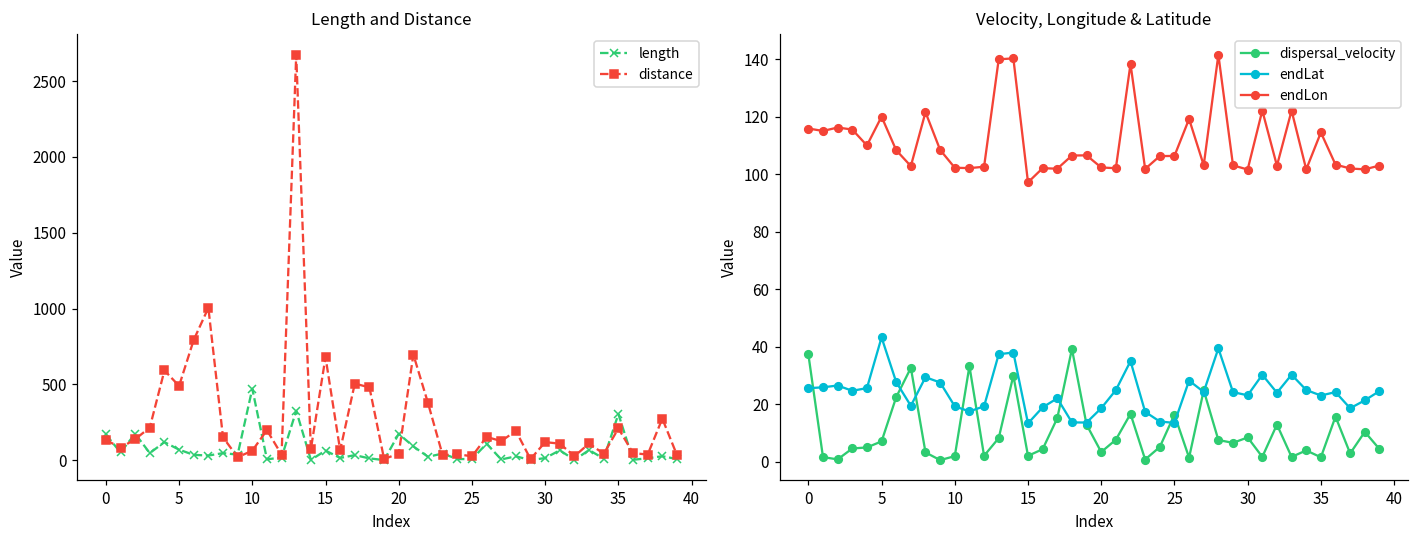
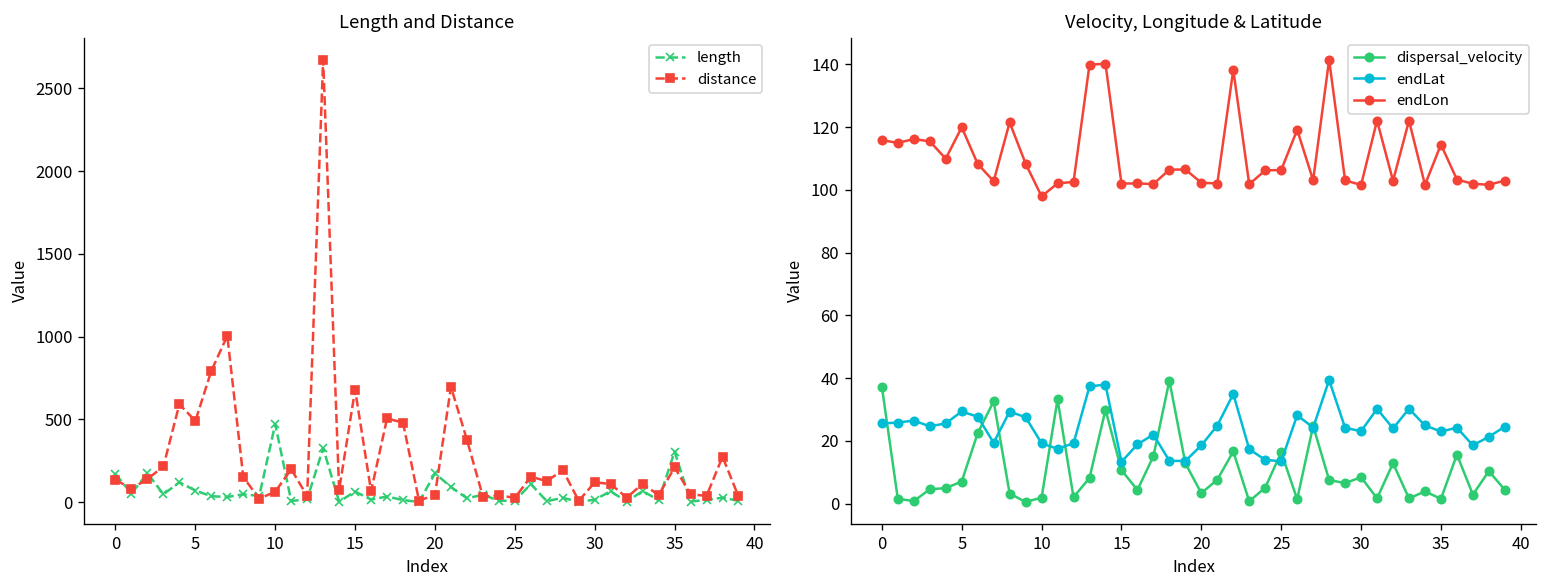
Velocity, Longitude & Latitude, endLat, 5: 43 -> 29
Velocity, Longitude & Latitude, endLon, 10: 102 -> 98
Velocity, Longitude & Latitude, dispersal_velocity, 15: 2 -> 11
Velocity, Longitude & Latitude, endLon, 15: 97 -> 102
